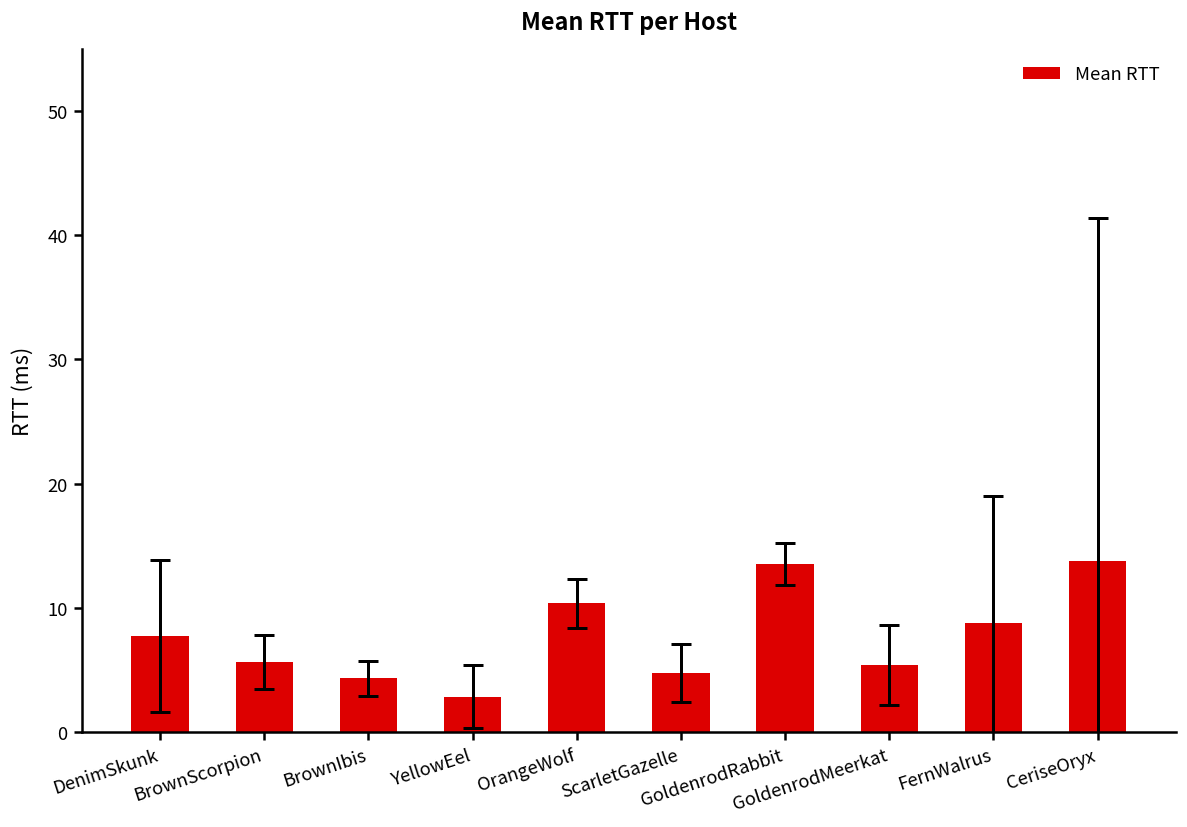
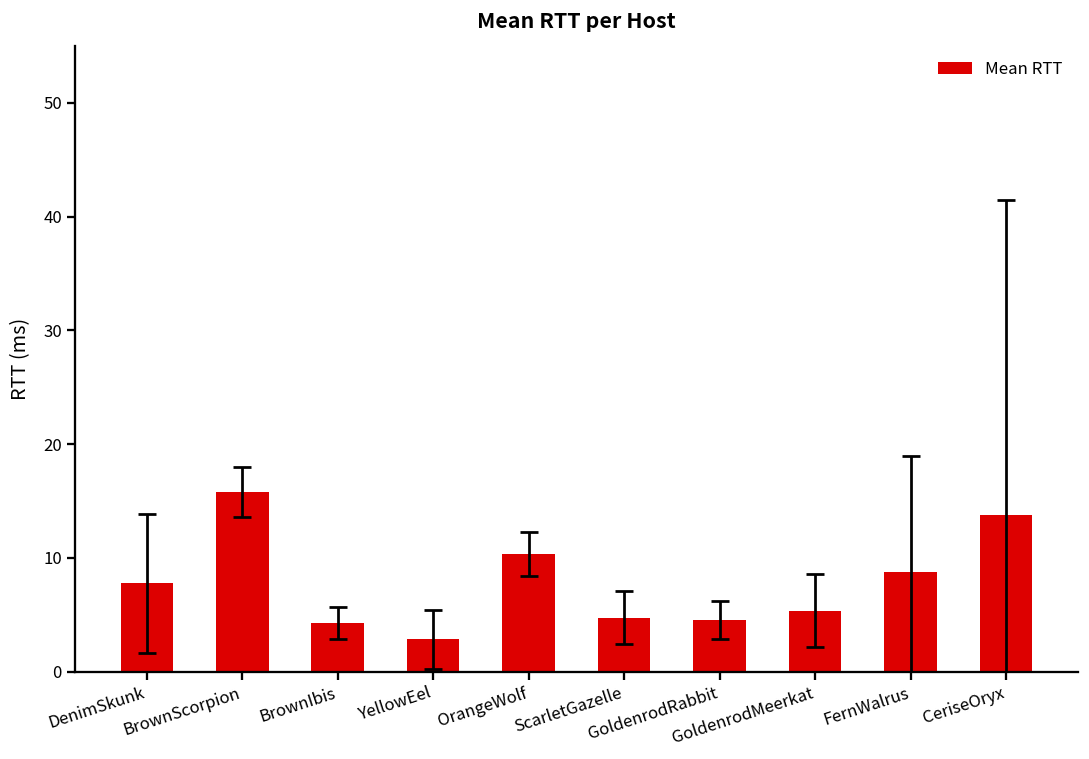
Mean RTT, BrownScorpion: 5.6 -> 15.8
Mean RTT, GoldenrodRabbit: 13.5 -> 4.5
